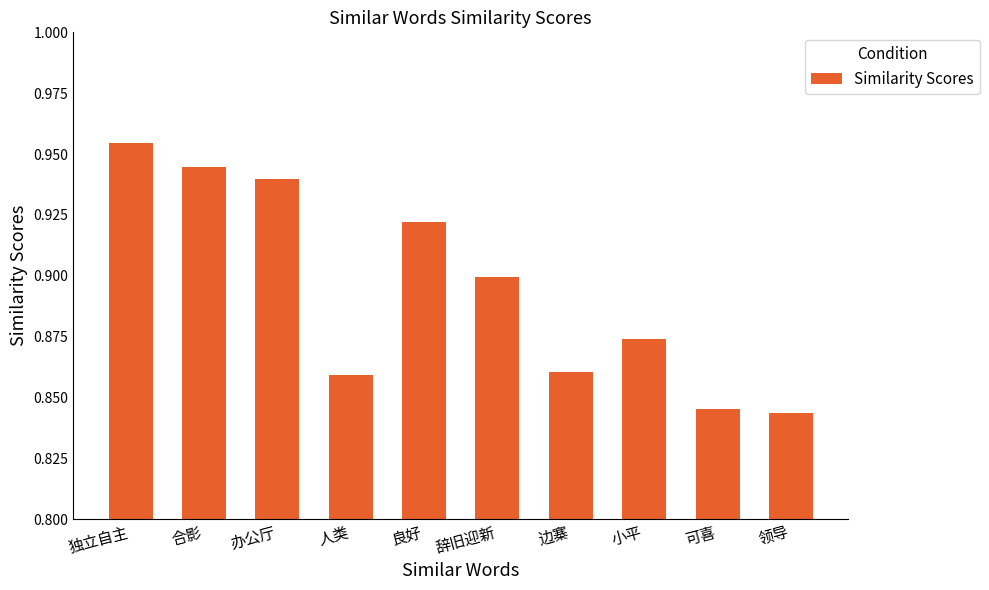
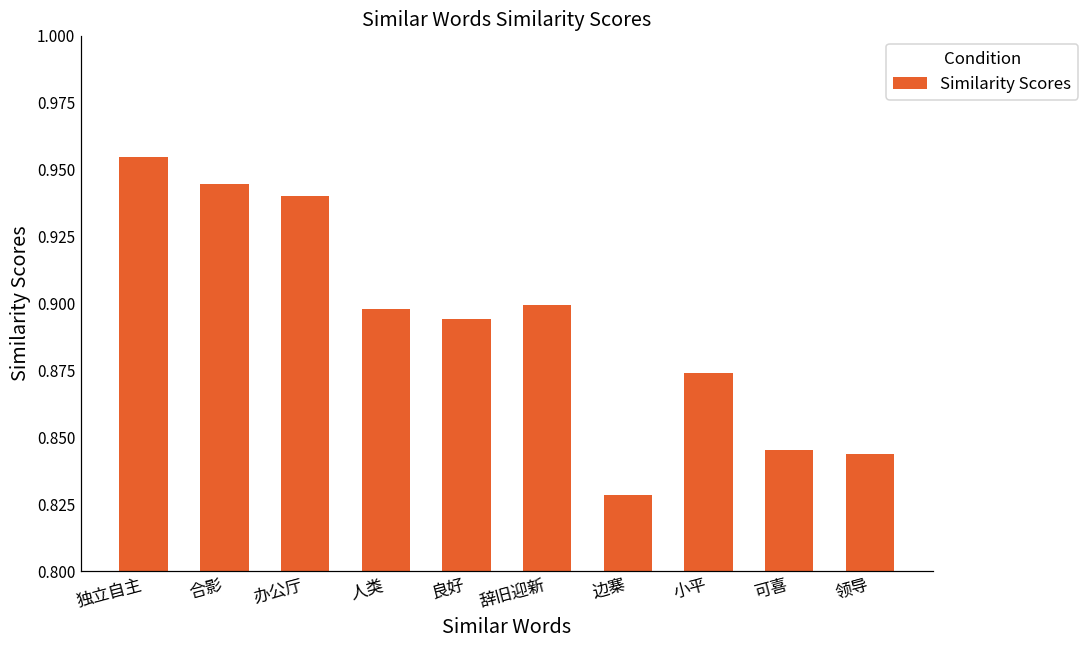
人类: 0.859 -> 0.898
良好: 0.922 -> 0.894
边寨: 0.861 -> 0.829
